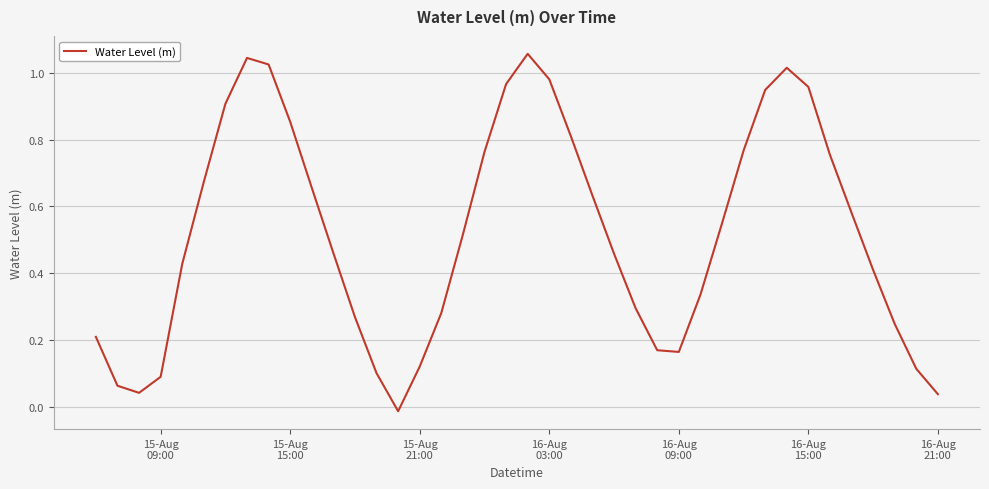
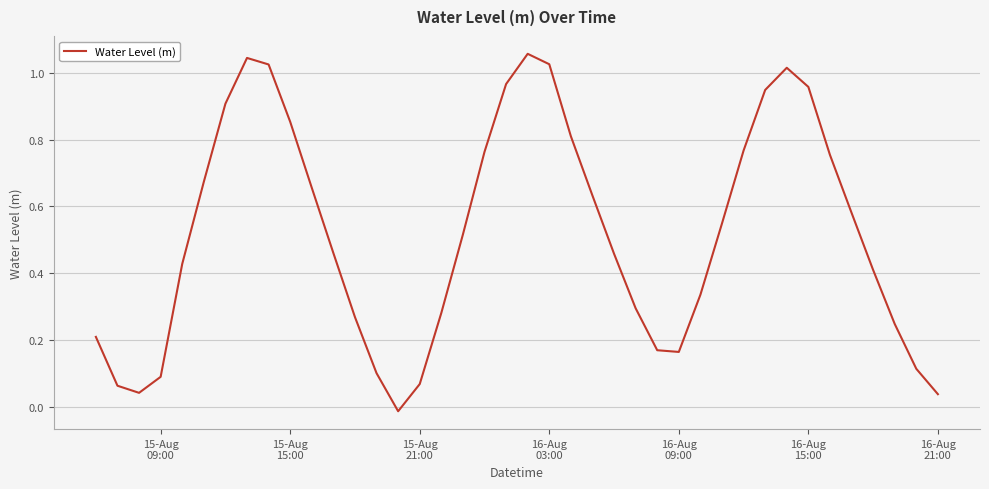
15-Aug 21:00: 0.12 -> 0.07
16-Aug 03:00: 0.98 -> 1.03
